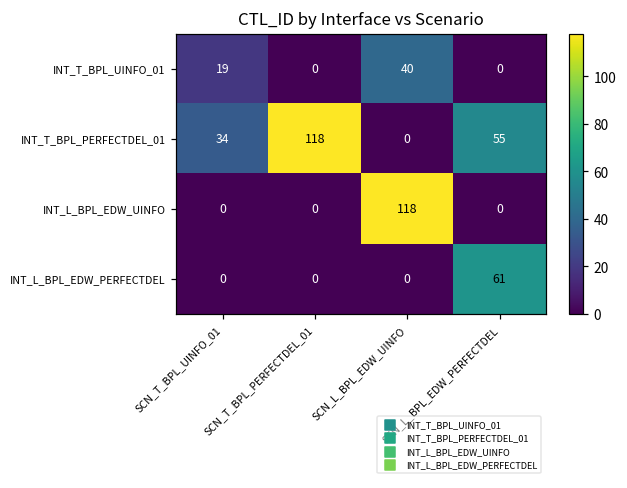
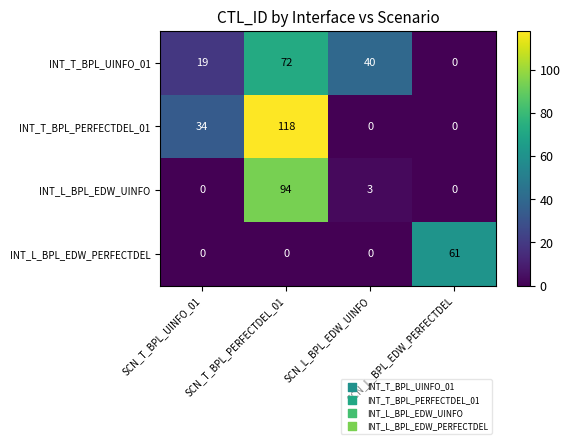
INT_T_BPL_UINFO_01, SCN_T_BPL_PERFECTDEL_01: 0 -> 72
INT_T_BPL_PERFECTDEL_01, SCN_L_BPL_EDW_PERFECTDEL: 55 -> 0
INT_L_BPL_EDW_UINFO, SCN_T_BPL_PERFECTDEL_01: 0 -> 94
INT_L_BPL_EDW_UINFO, SCN_L_BPL_EDW_UINFO: 118 -> 3
